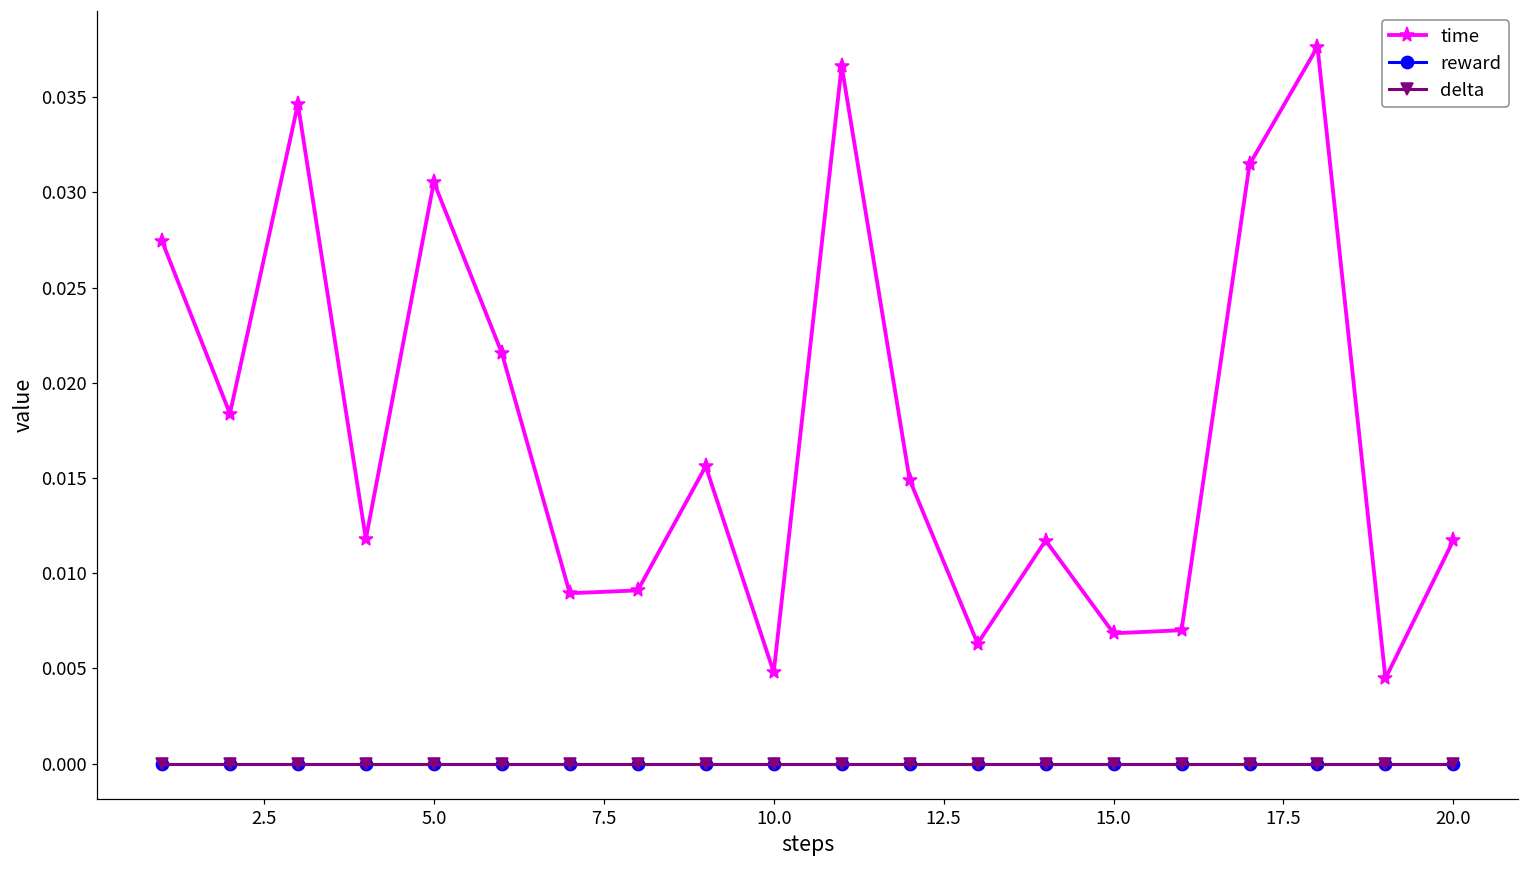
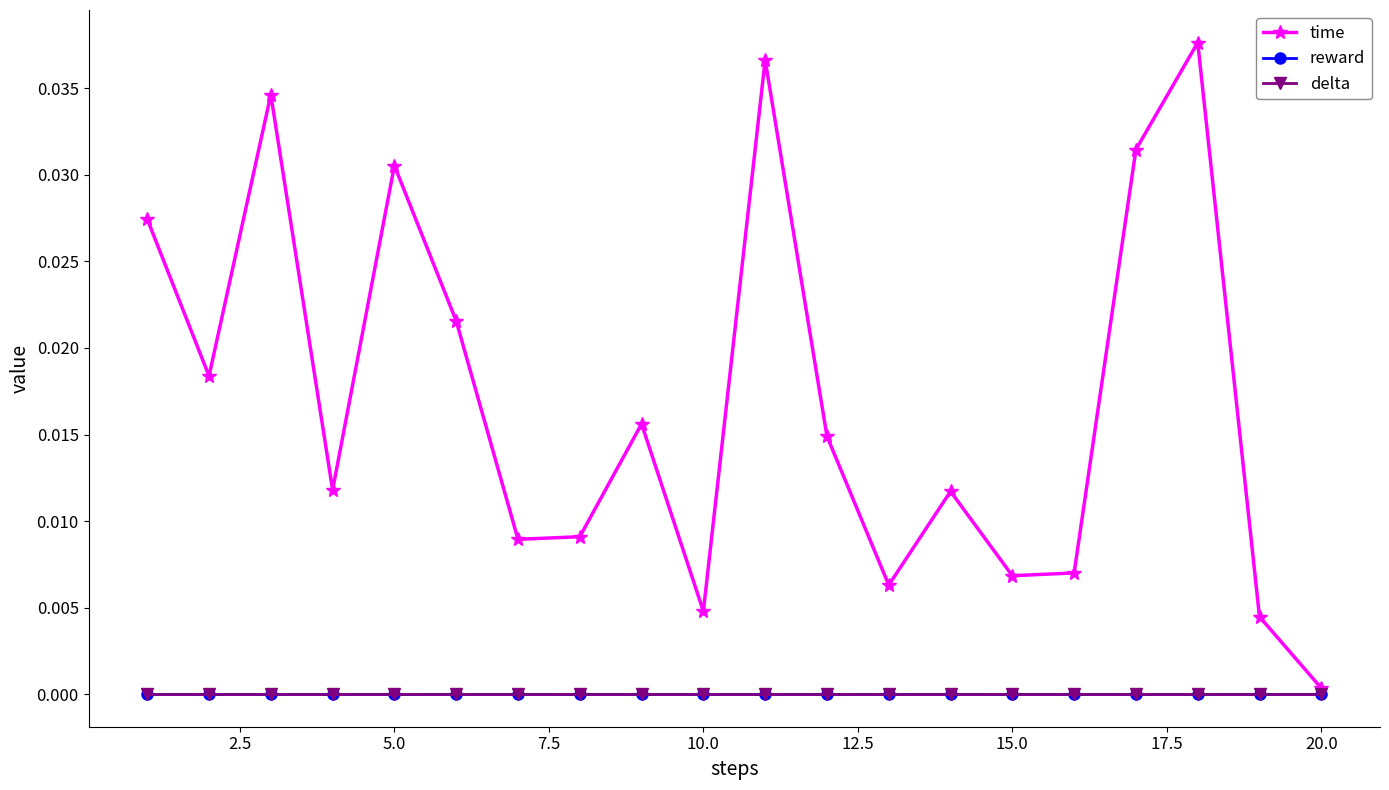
time, 20.0: 0.0117 -> 0.0003
